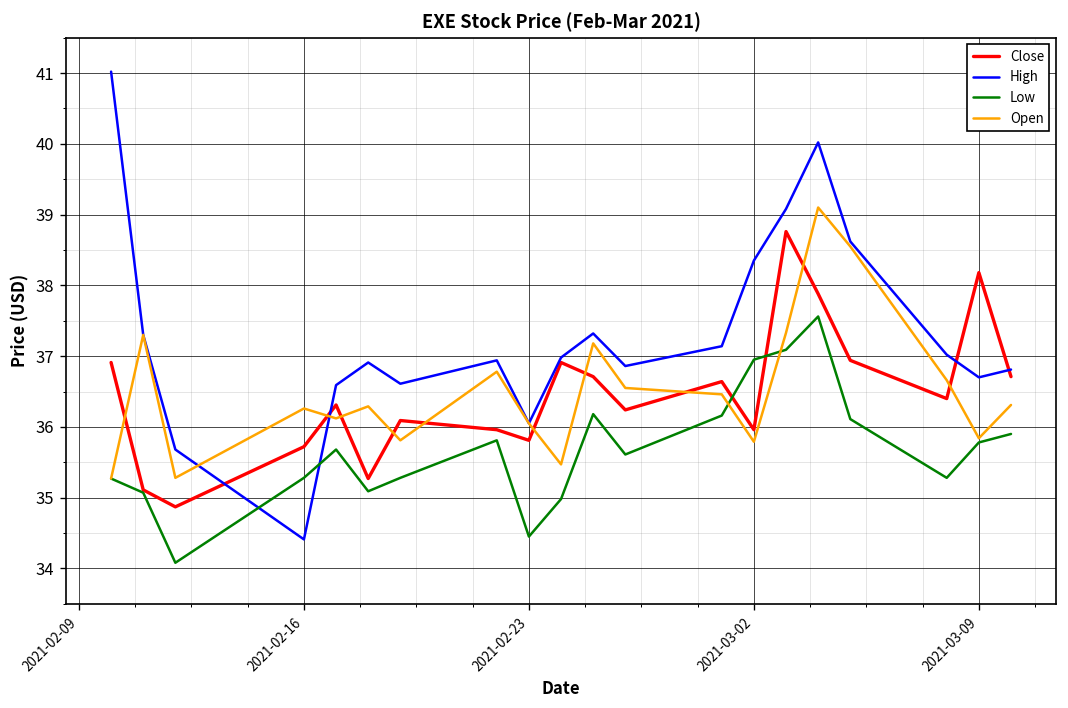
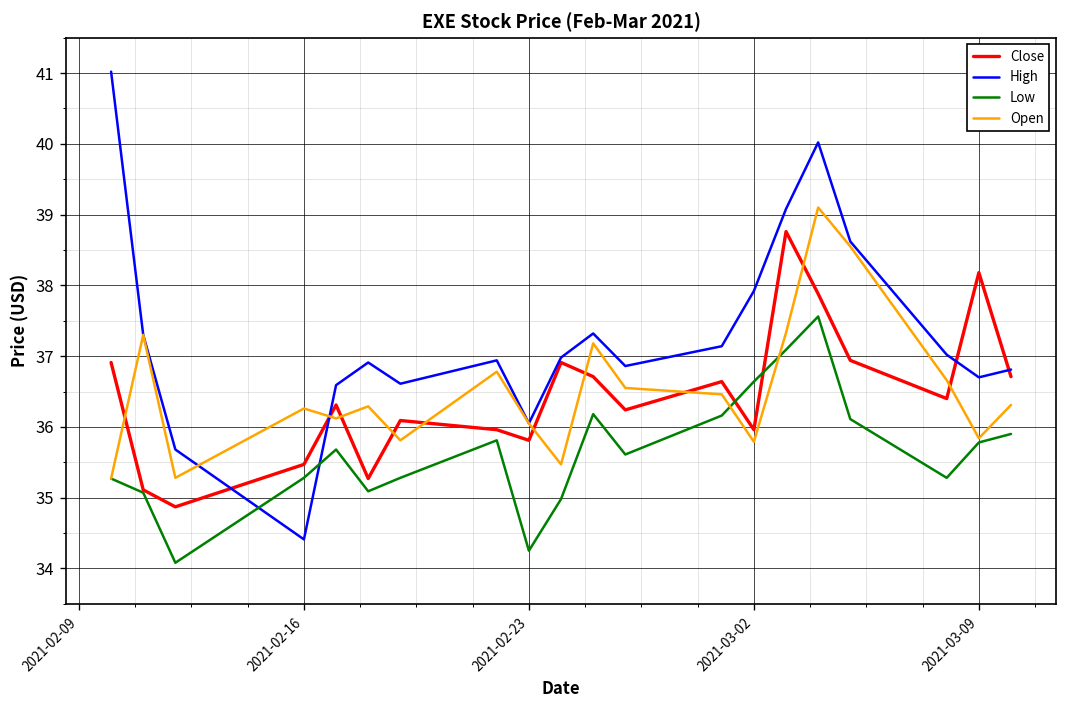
Close, 2021-02-16: 35.7 -> 35.5
Low, 2021-02-23: 34.5 -> 34.3
High, 2021-03-02: 38.4 -> 37.9
Low, 2021-03-02: 37.0 -> 36.6
